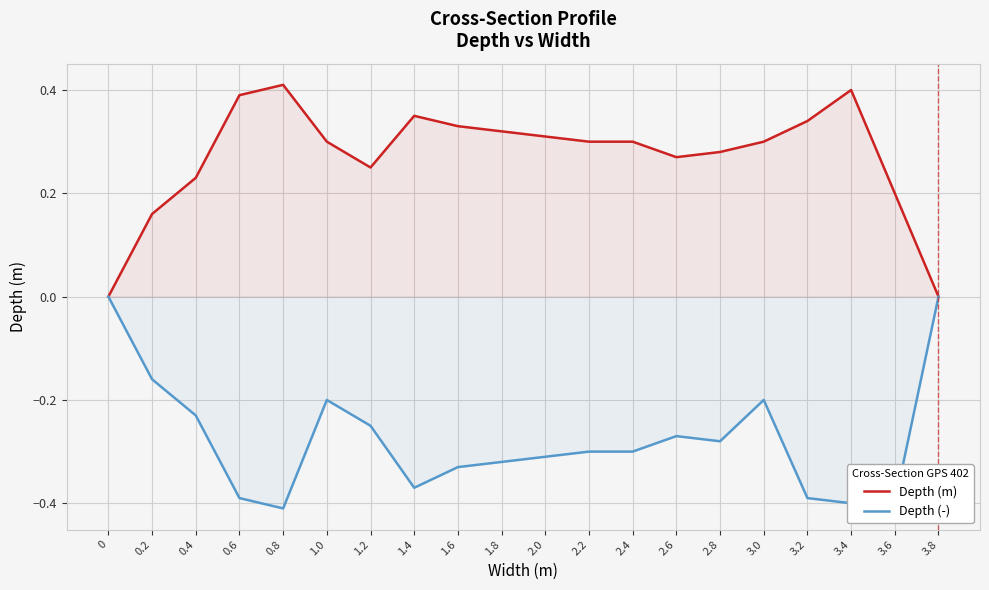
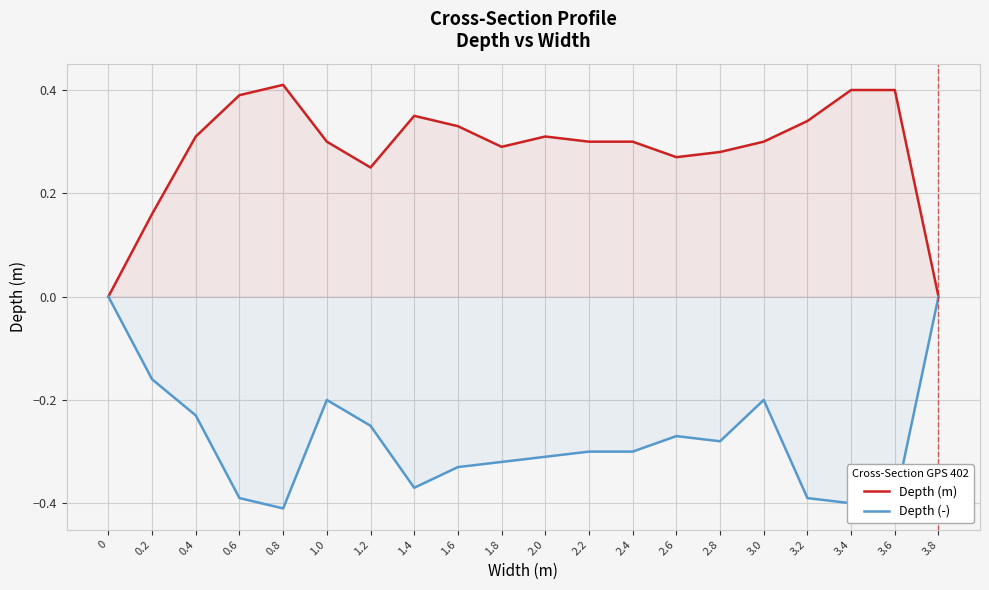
Depth (m), 0.4: 0.23 -> 0.31
Depth (m), 1.8: 0.32 -> 0.29
Depth (m), 3.6: 0.2 -> 0.4
